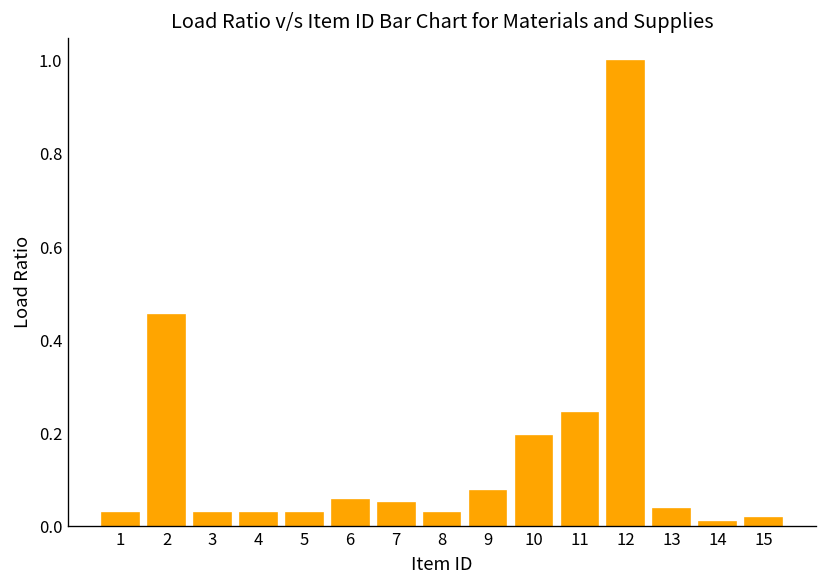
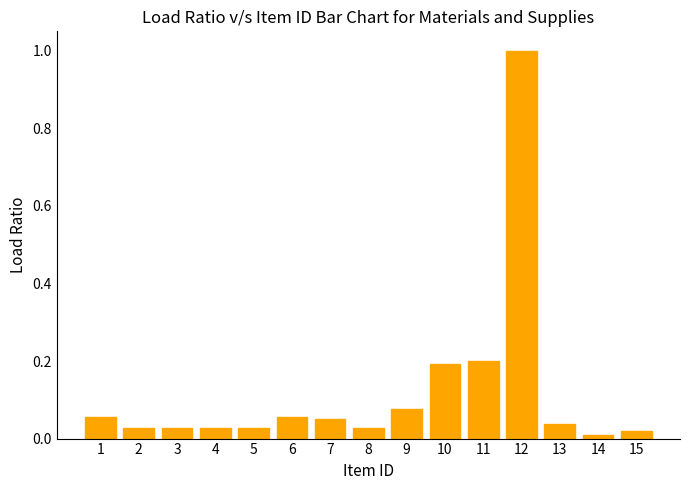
1: 0.03 -> 0.05
2: 0.46 -> 0.03
11: 0.24 -> 0.20
